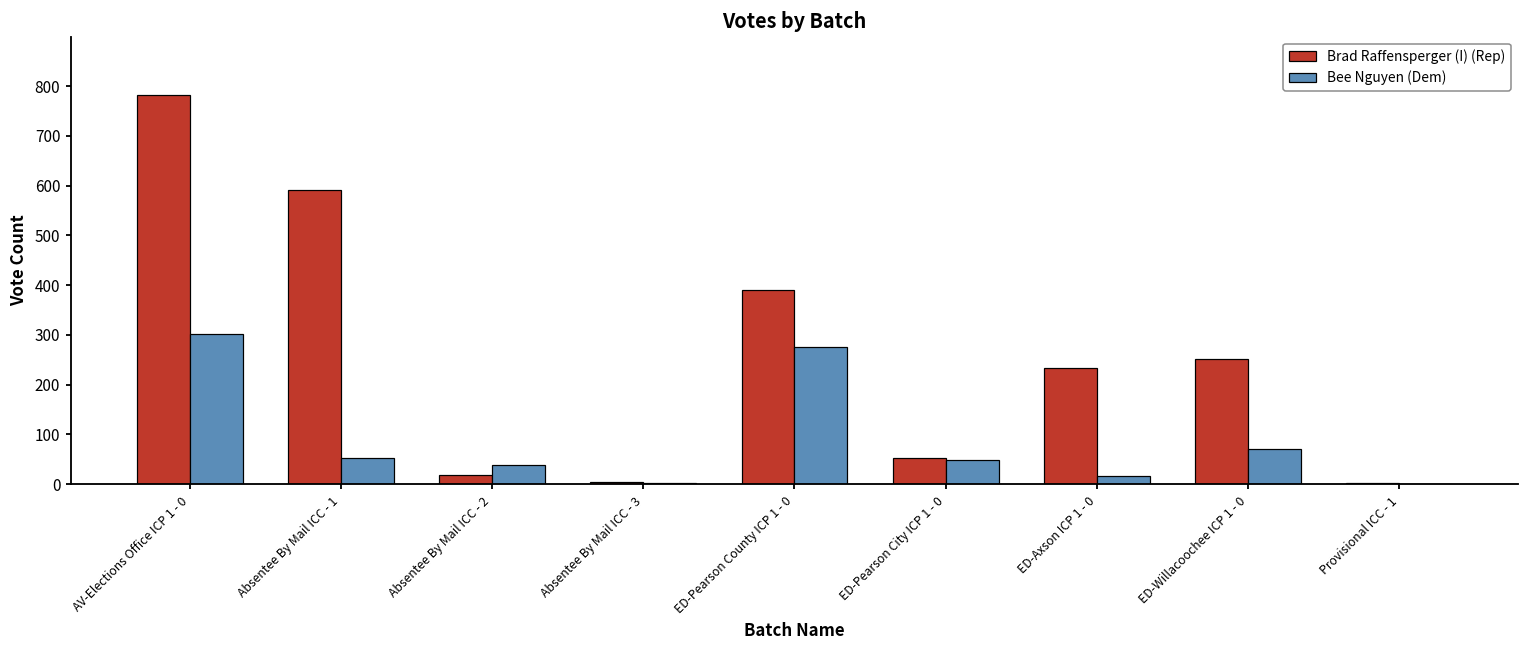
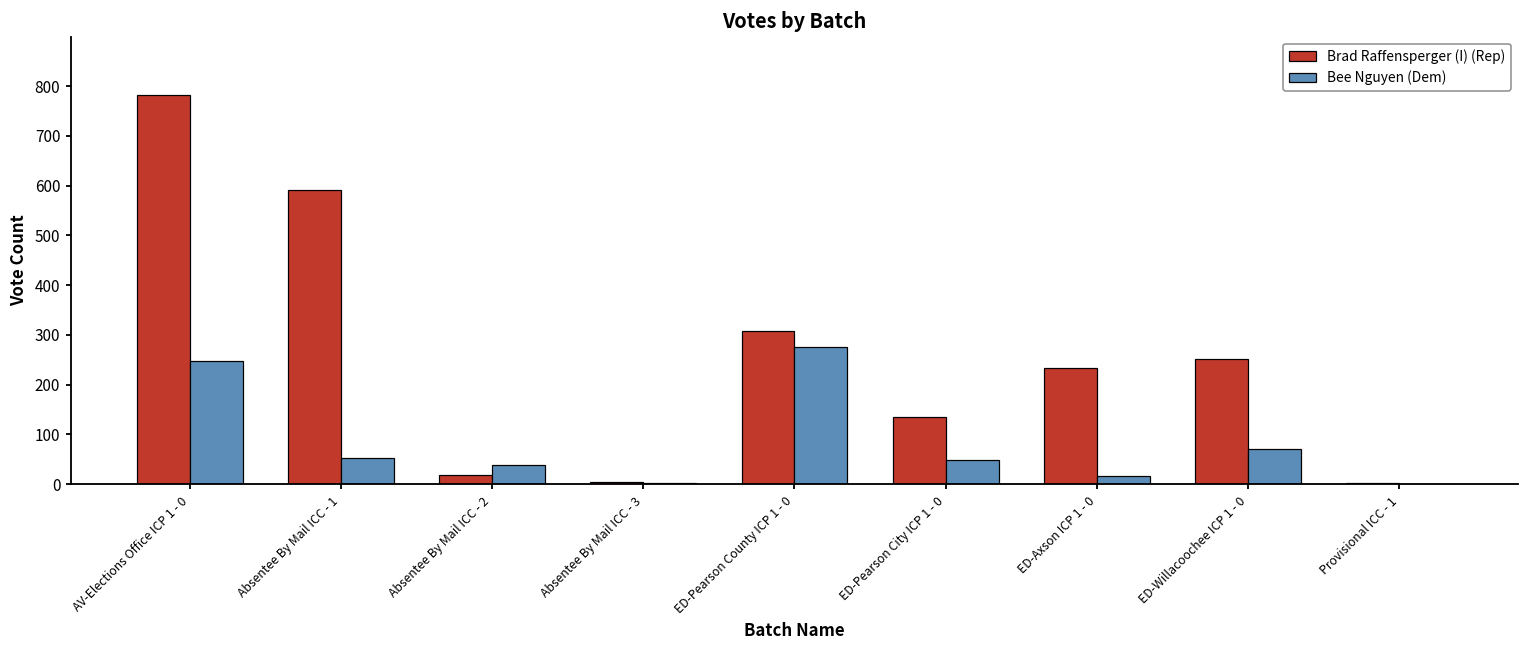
Bee Nguyen (Dem), AV-Elections Office ICP 1 - 0: 300 -> 250
Brad Raffensperger (I) (Rep), ED-Pearson County ICP 1 - 0: 390 -> 310
Brad Raffensperger (I) (Rep), ED-Pearson City ICP 1 - 0: 50 -> 140
